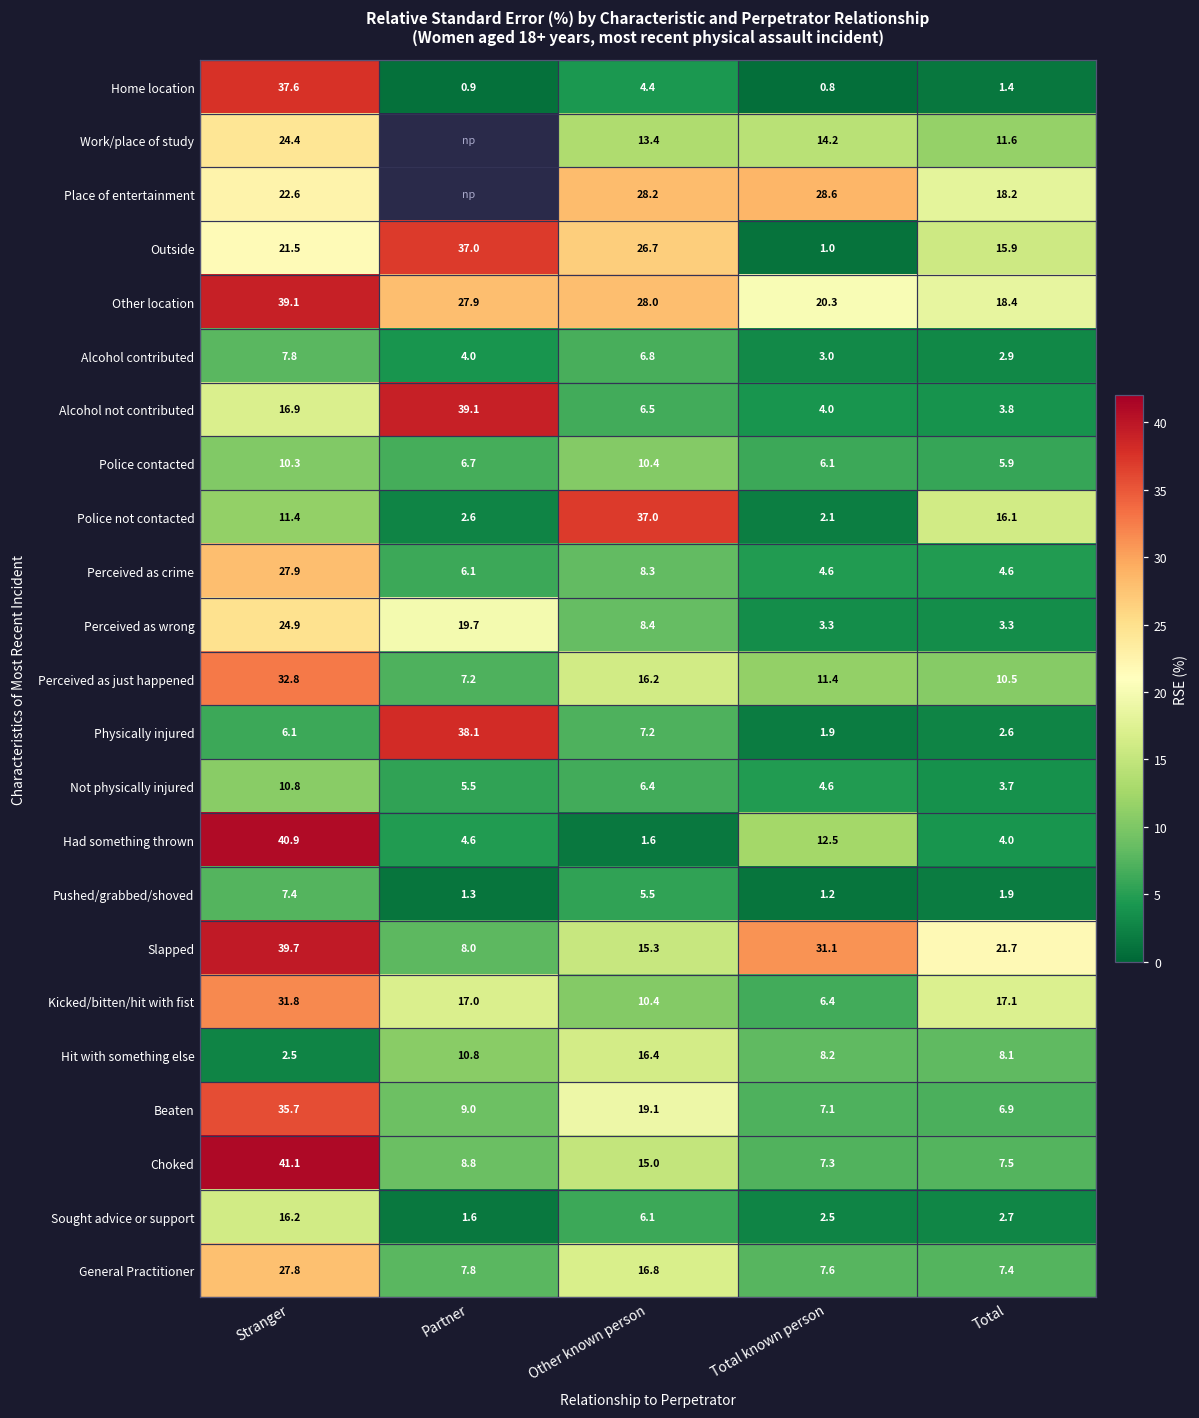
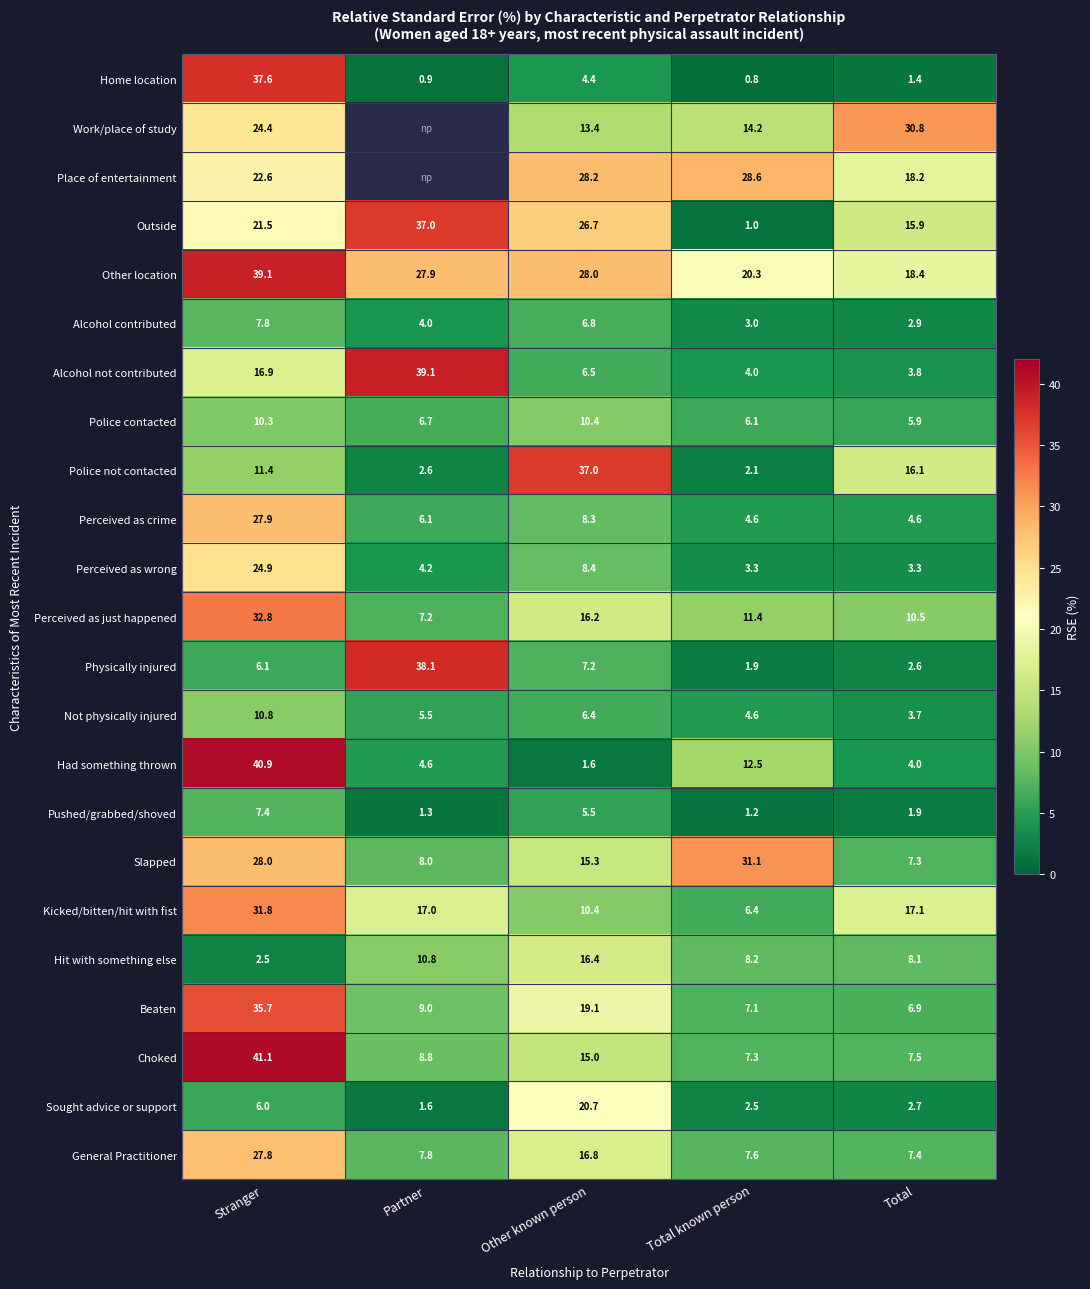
Work/place of study, Total: 11.6 -> 30.8
Perceived as wrong, Partner: 19.7 -> 4.2
Slapped, Stranger: 39.7 -> 28.0
Slapped, Total: 21.7 -> 7.3
Sought advice or support, Stranger: 16.2 -> 6.0
Sought advice or support, Other known person: 6.1 -> 20.7
